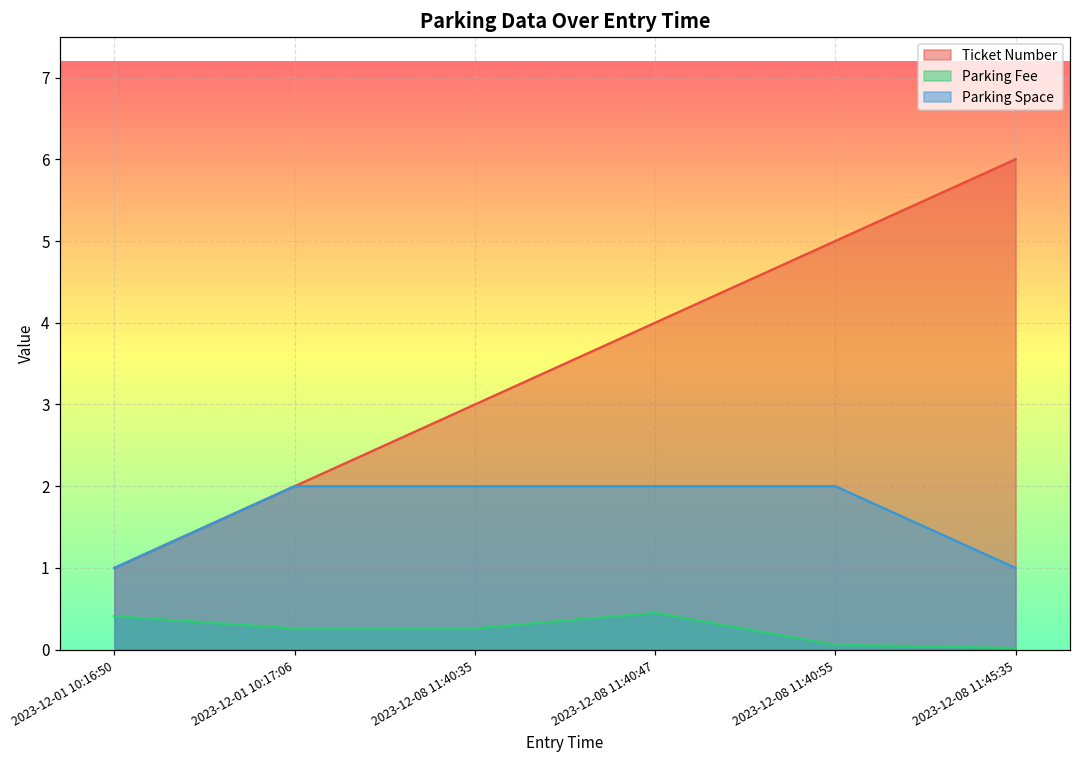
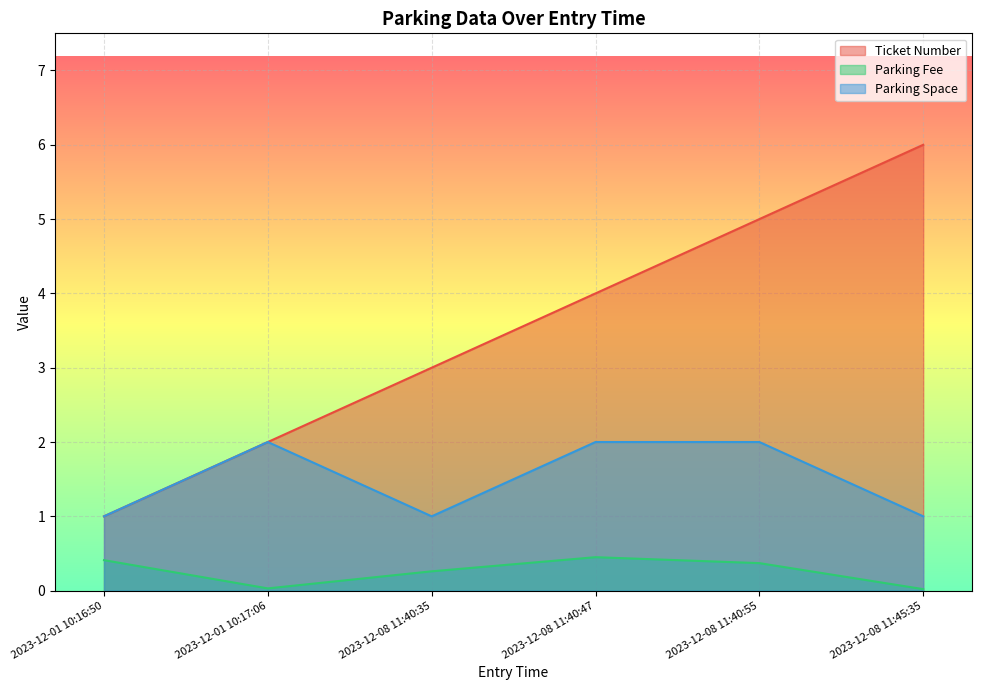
Parking Fee, 2023-12-01 10:17:06: 0.3 -> 0.0
Parking Space, 2023-12-08 11:40:35: 2 -> 1
Parking Fee, 2023-12-08 11:40:55: 0.1 -> 0.4
